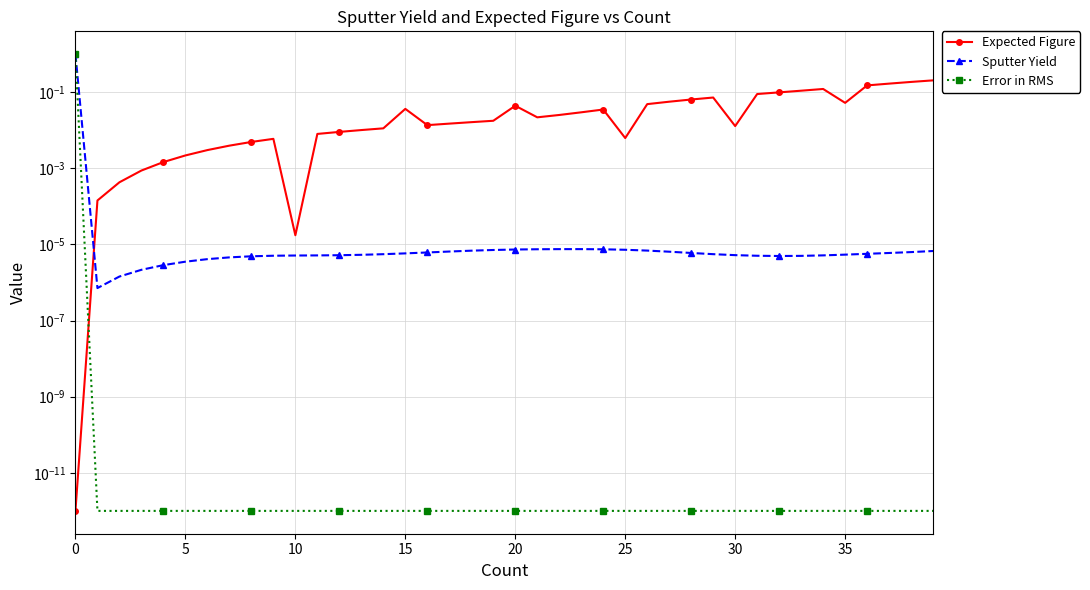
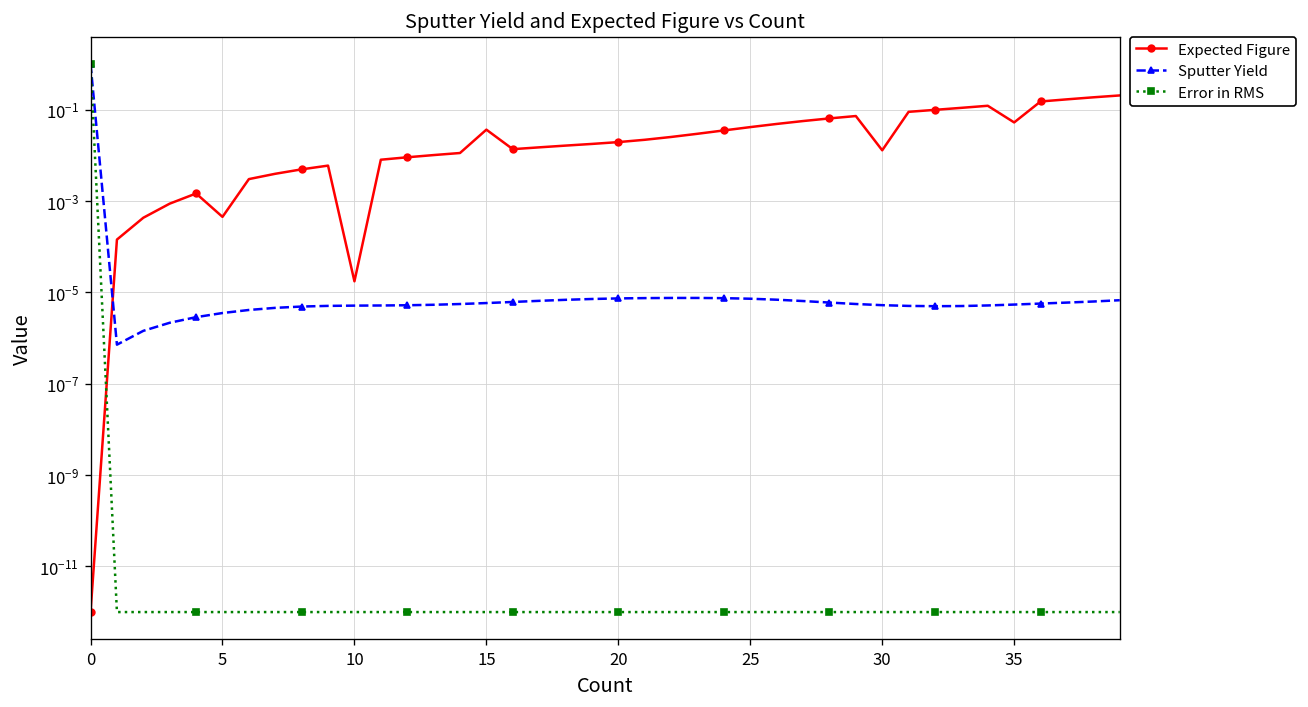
Expected Figure, 5: 0.002 -> 0.0005
Expected Figure, 20: 0.04 -> 0.02
Expected Figure, 25: 0.006 -> 0.04
